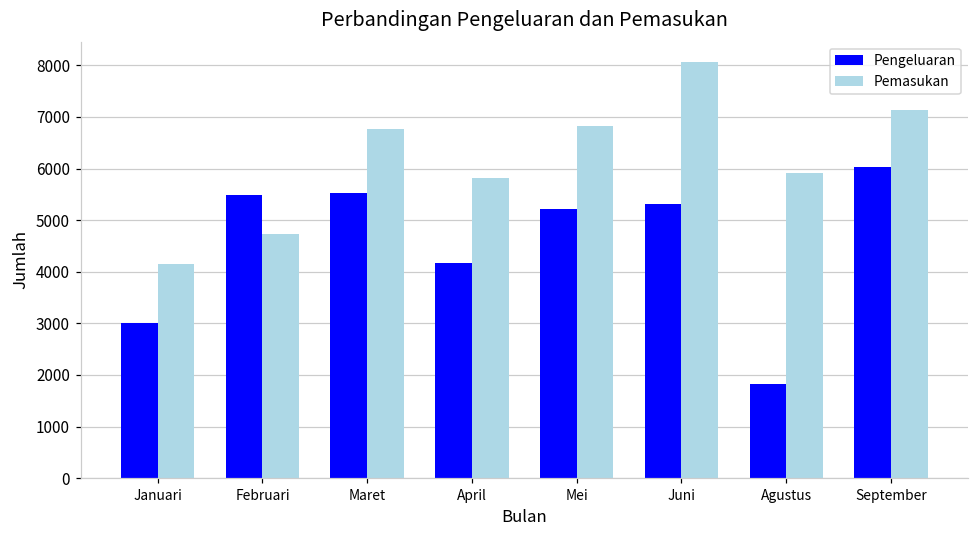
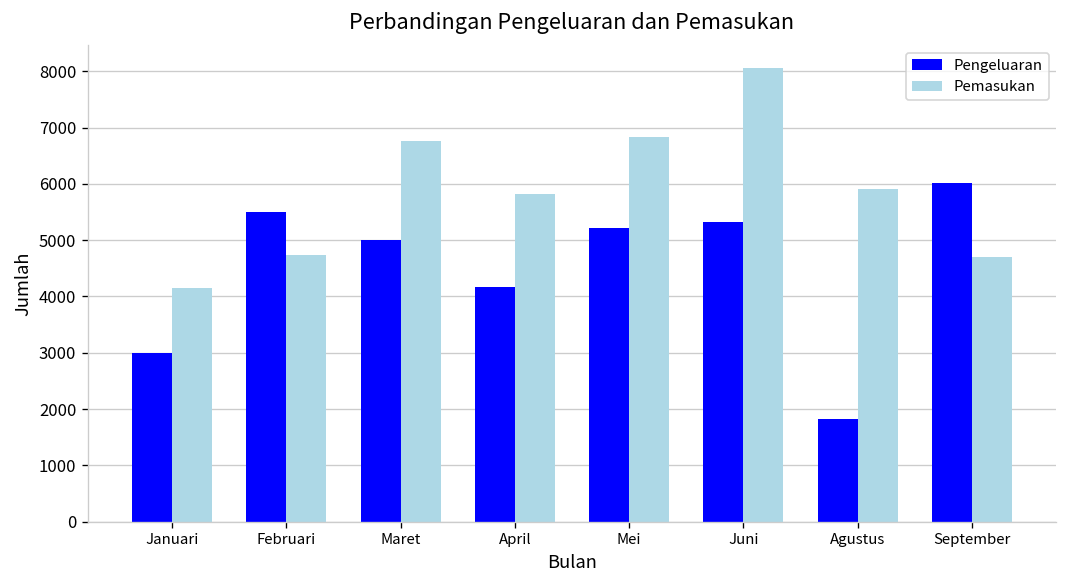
Pengeluaran, Maret: 5500 -> 5000
Pemasukan, September: 7100 -> 4700
